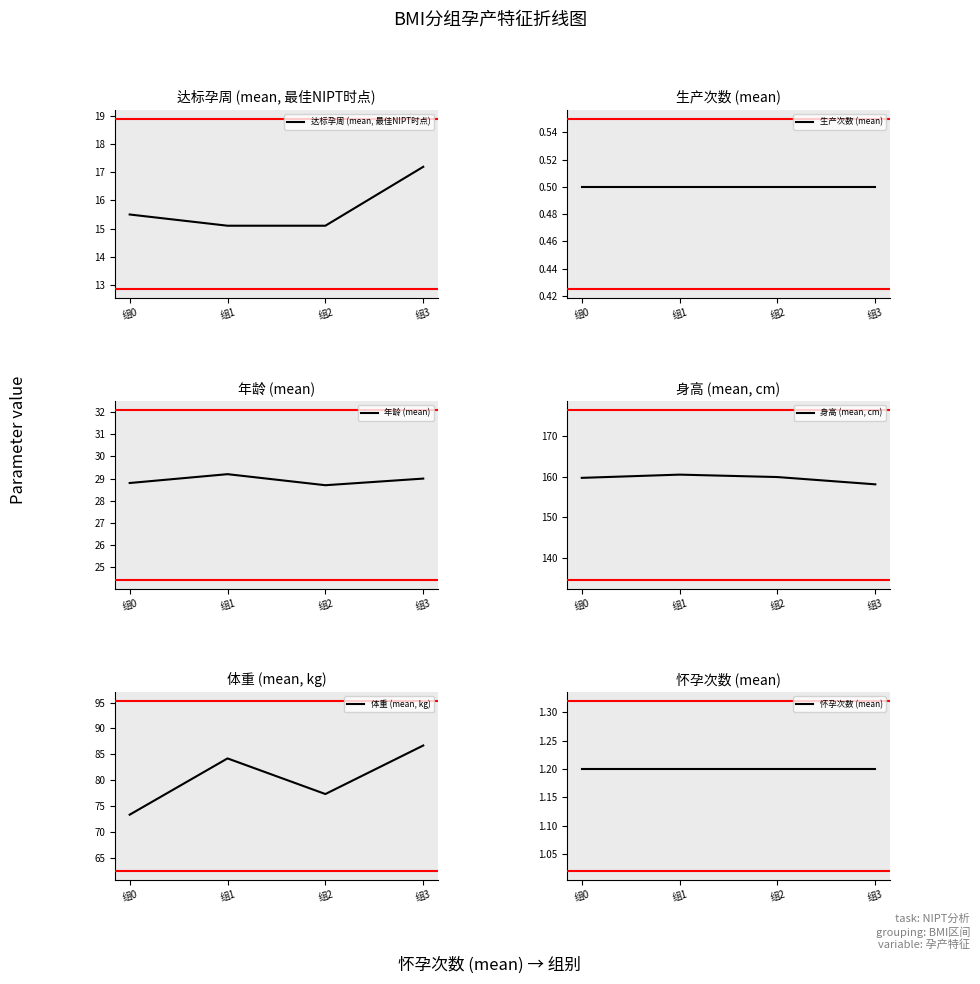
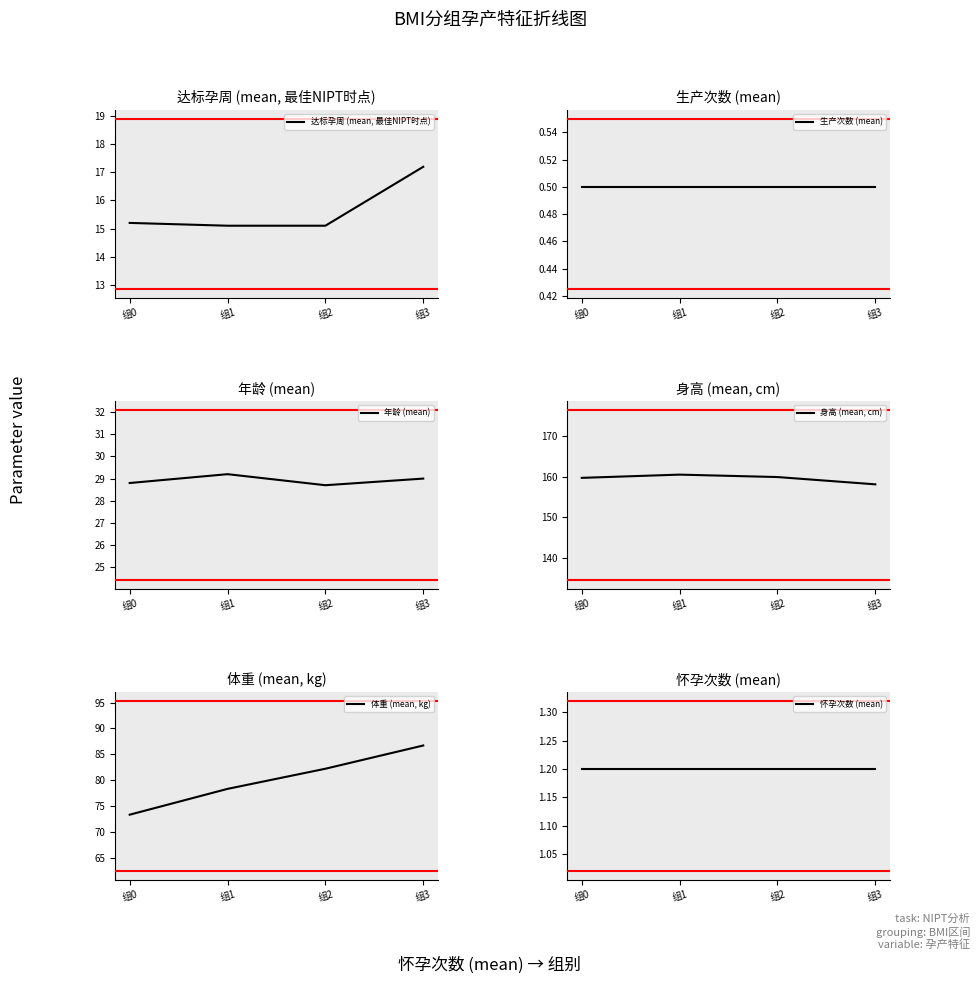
达标孕周 (mean, 最佳NIPT时点), 组0: 15.5 -> 15.2
体重 (mean, kg), 组1: 84 -> 78
体重 (mean, kg), 组2: 77 -> 82
